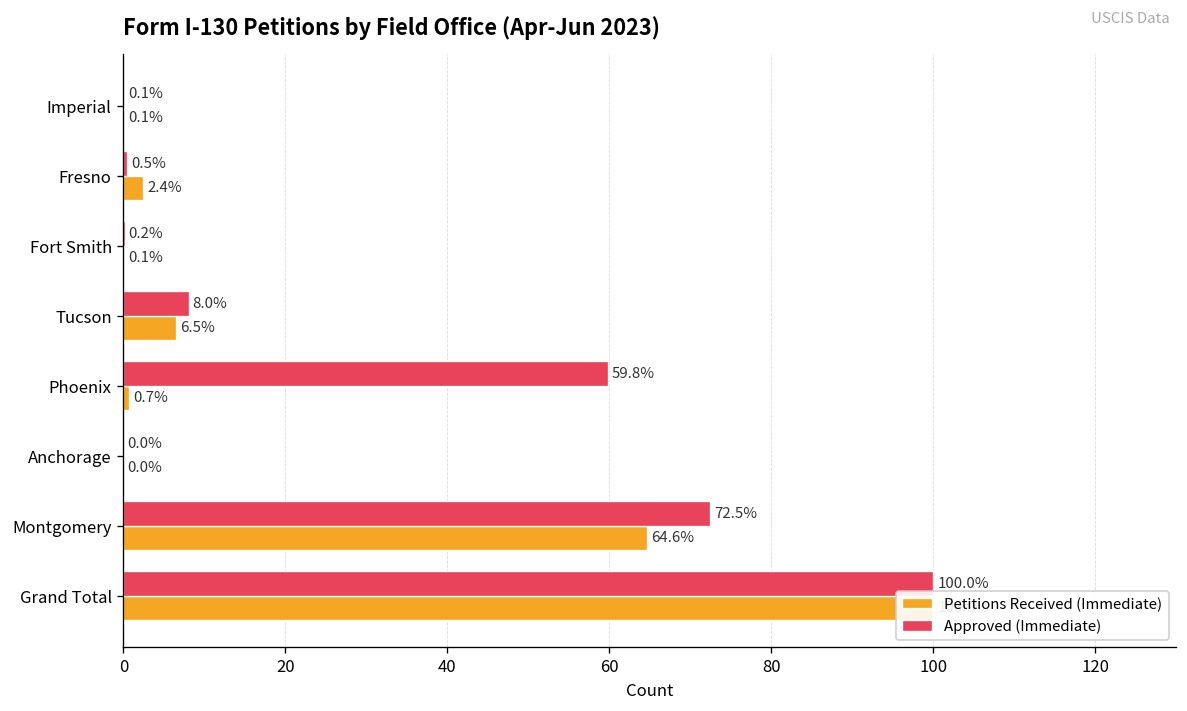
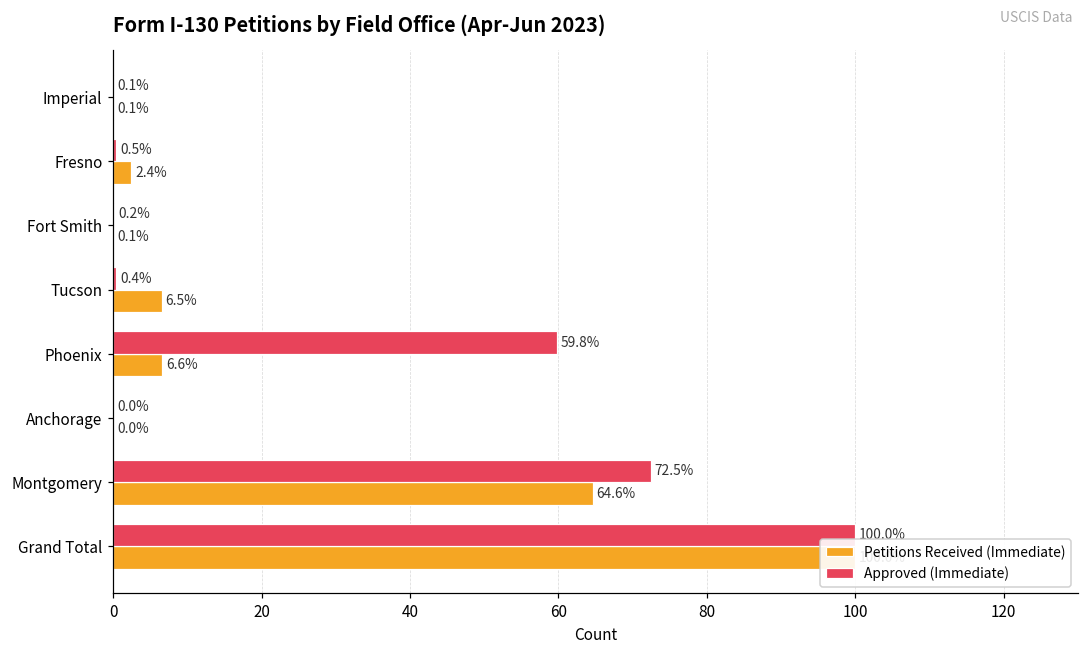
Approved (Immediate), Tucson: 8.0% -> 0.4%
Petitions Received (Immediate), Phoenix: 0.7% -> 6.6%
